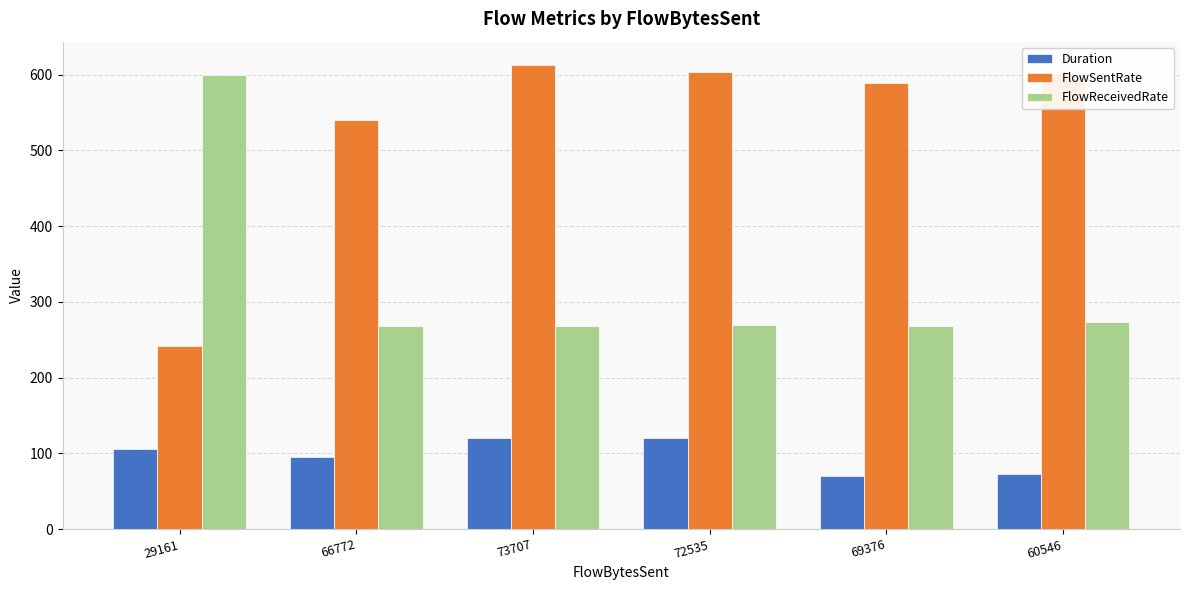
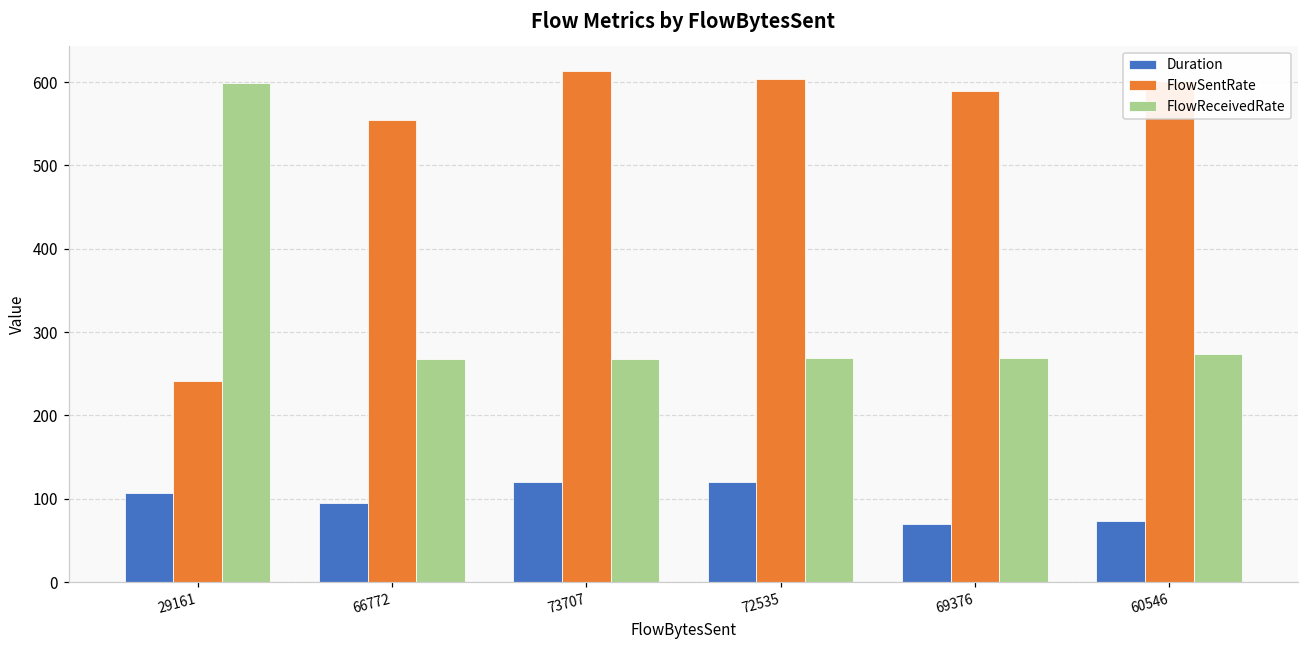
FlowSentRate, 66772: 540 -> 550
